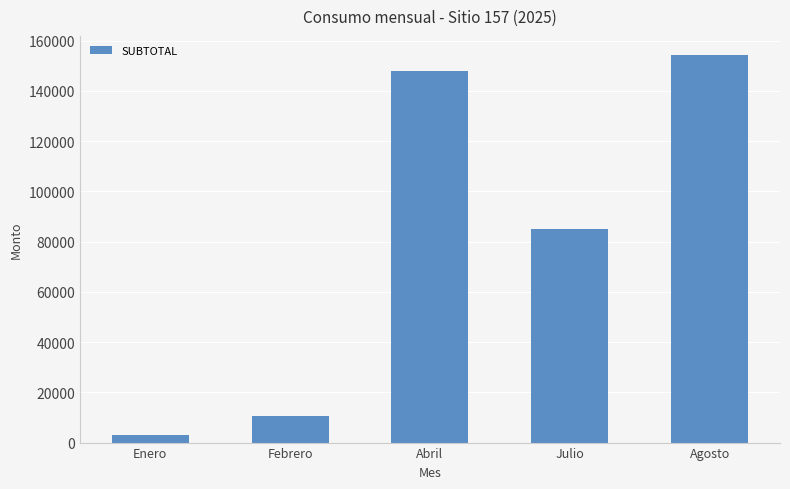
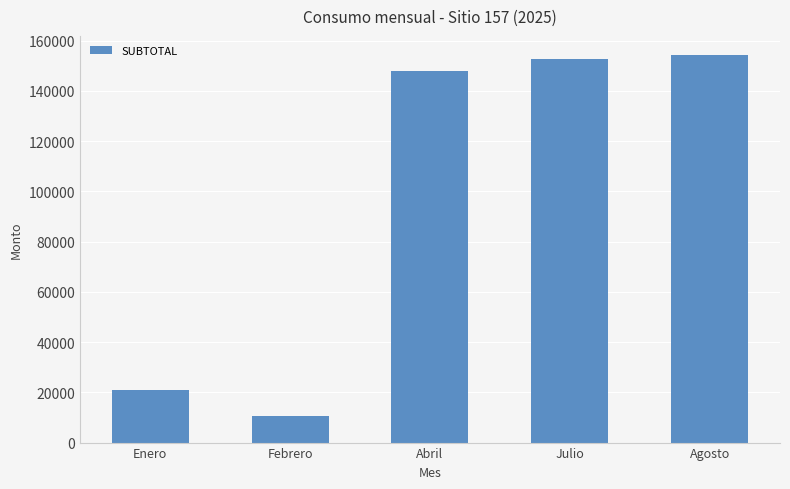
Enero: 3000 -> 21000
Julio: 85000 -> 153000
